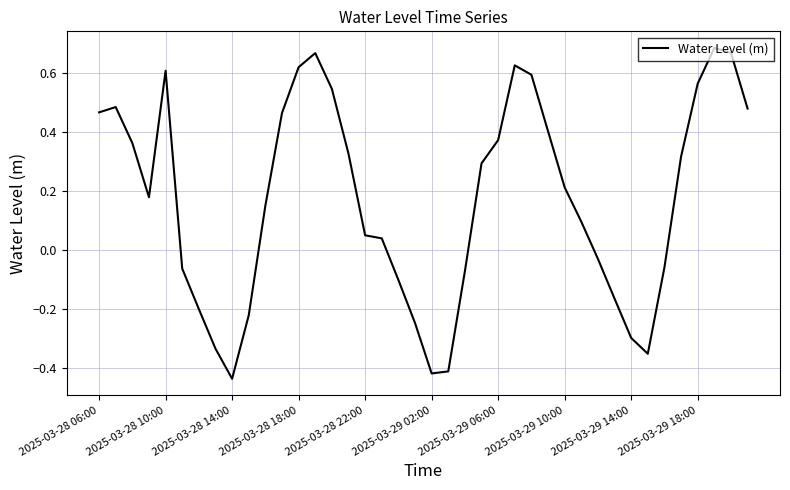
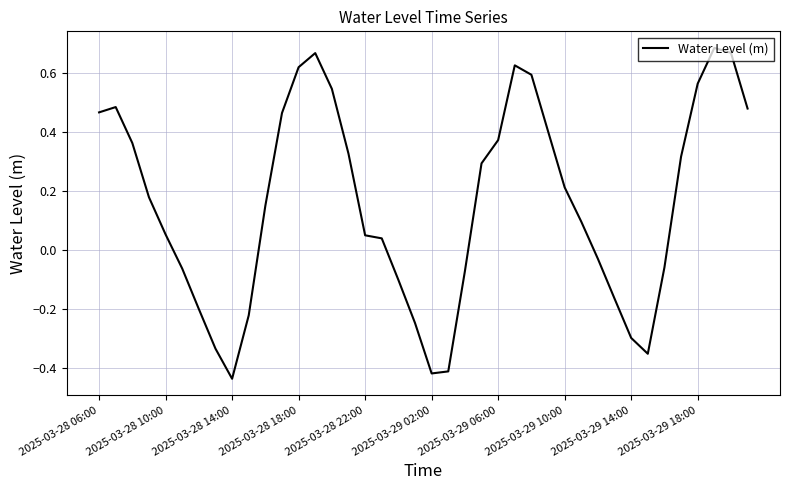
2025-03-28 10:00: 0.61 -> 0.05
